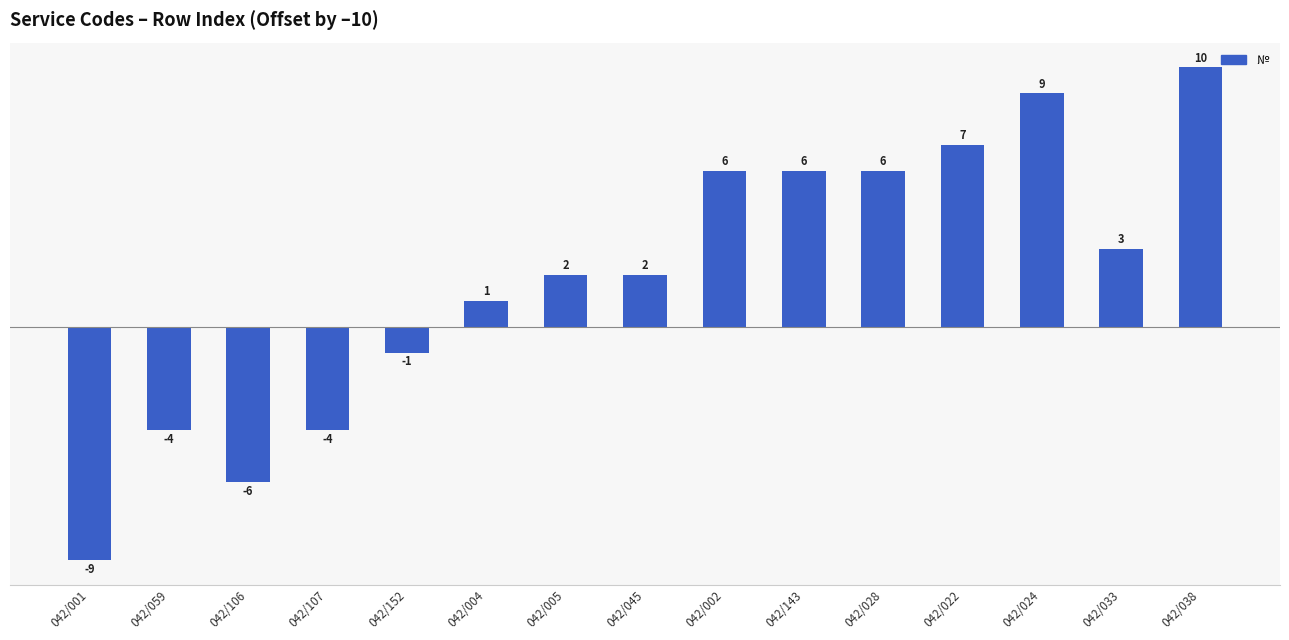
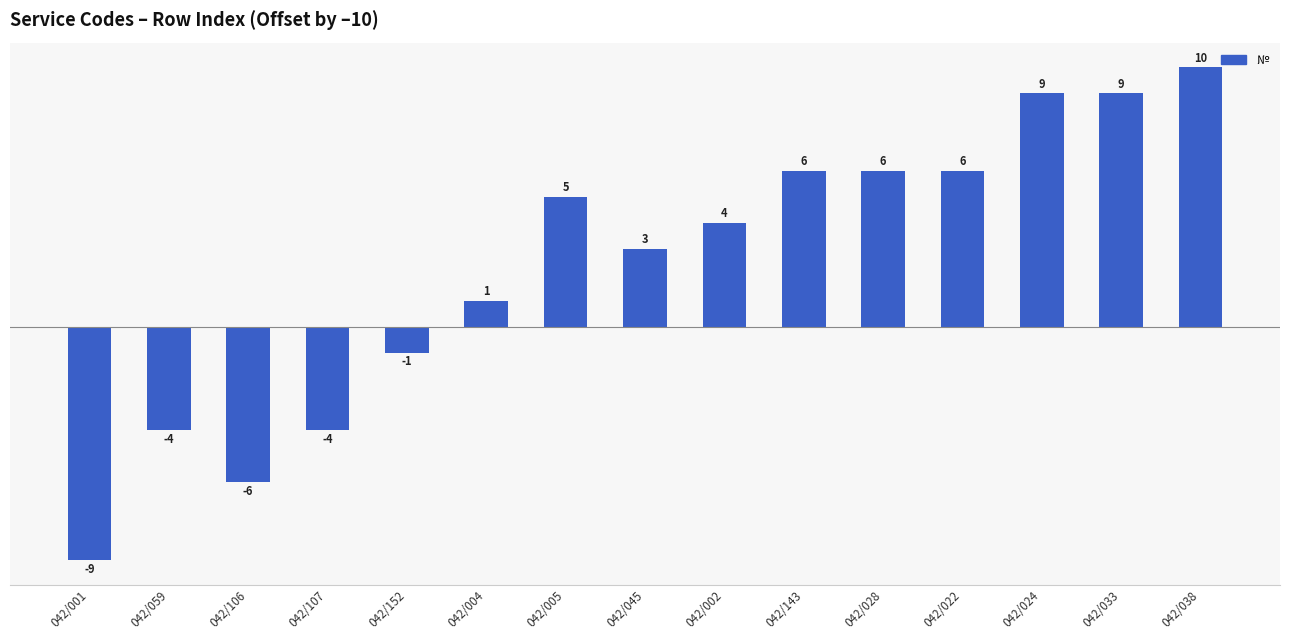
042/005: 2 -> 5
042/045: 2 -> 3
042/002: 6 -> 4
042/022: 7 -> 6
042/033: 3 -> 9
